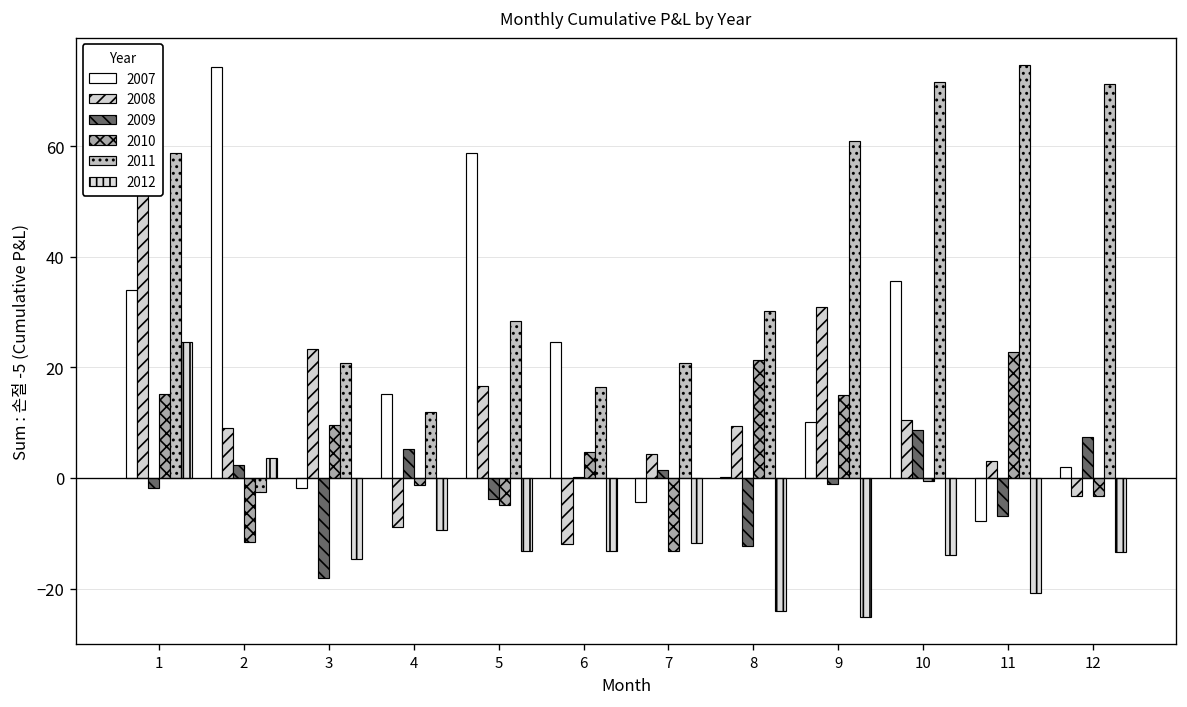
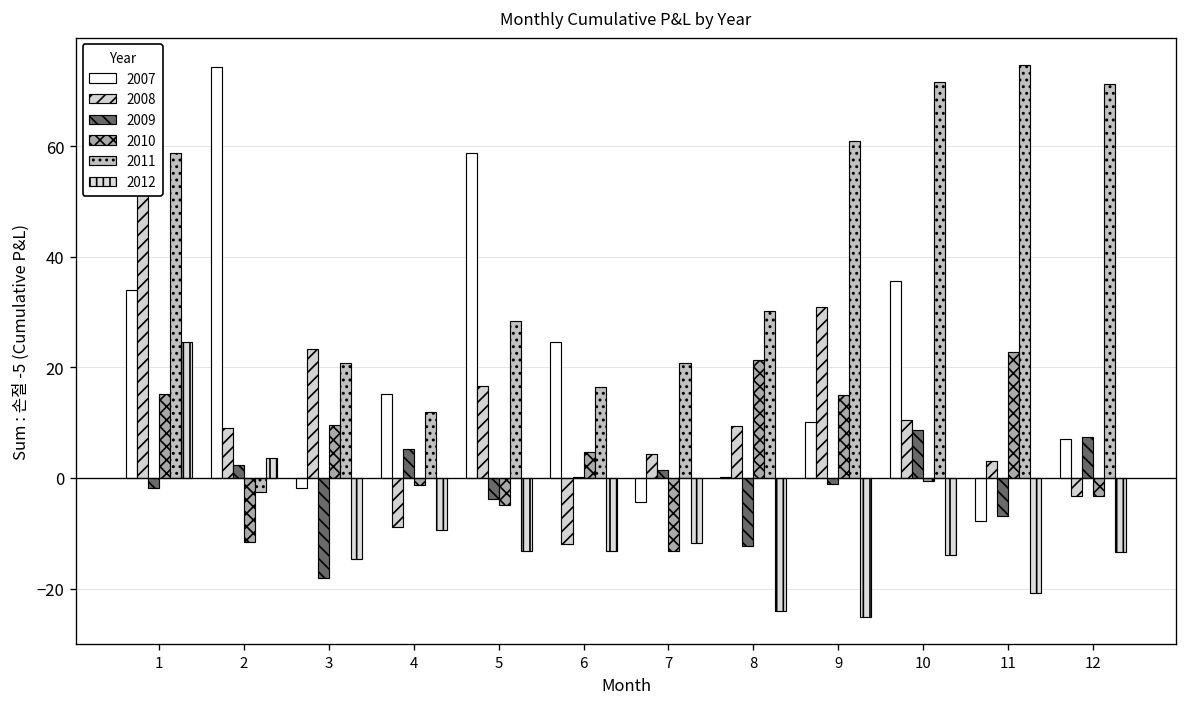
2007, 12: 2 -> 7
